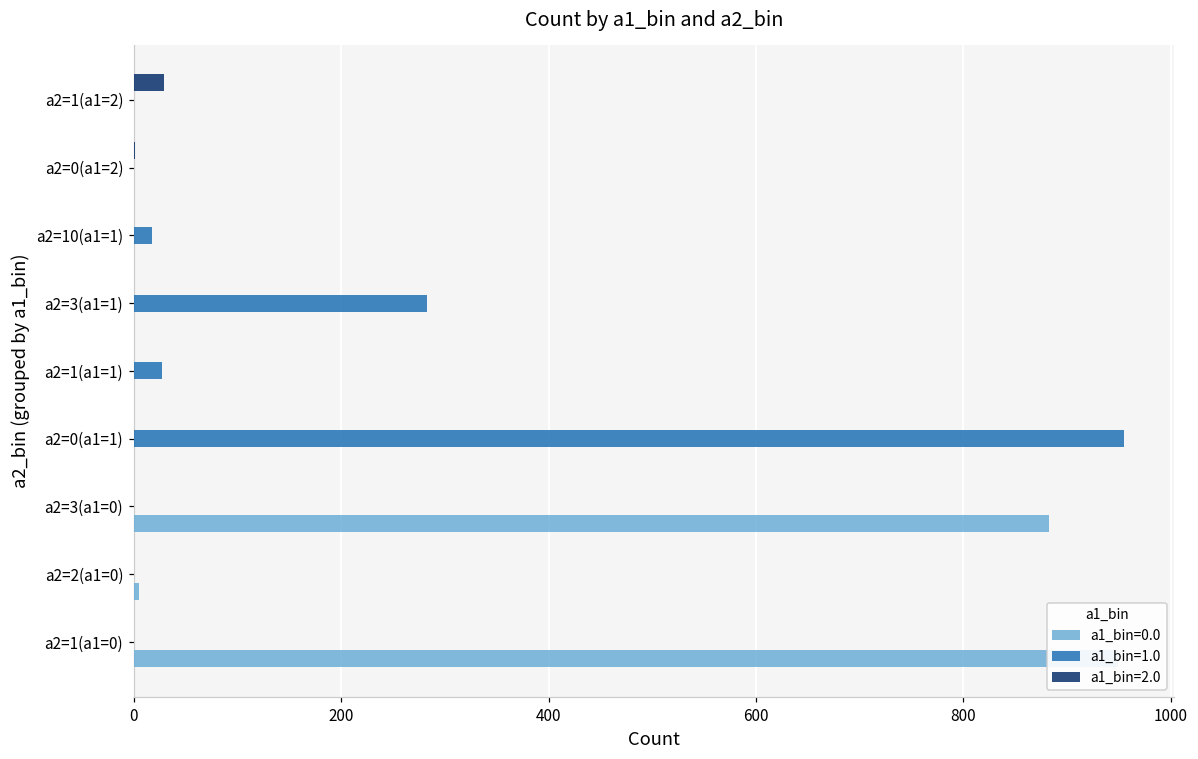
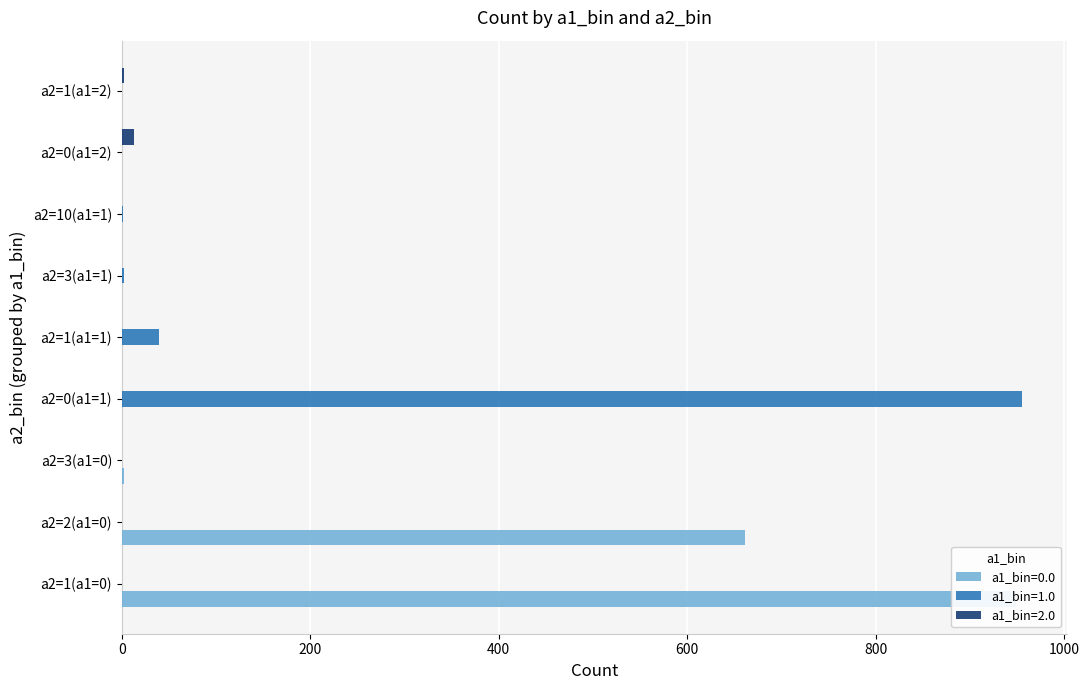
a1_bin=2.0, a2=1(a1=2): 30 -> 0
a1_bin=2.0, a2=0(a1=2): 0 -> 10
a1_bin=1.0, a2=10(a1=1): 20 -> 0
a1_bin=1.0, a2=3(a1=1): 280 -> 0
a1_bin=1.0, a2=1(a1=1): 30 -> 40
a1_bin=0.0, a2=3(a1=0): 880 -> 0
a1_bin=0.0, a2=2(a1=0): 10 -> 660
